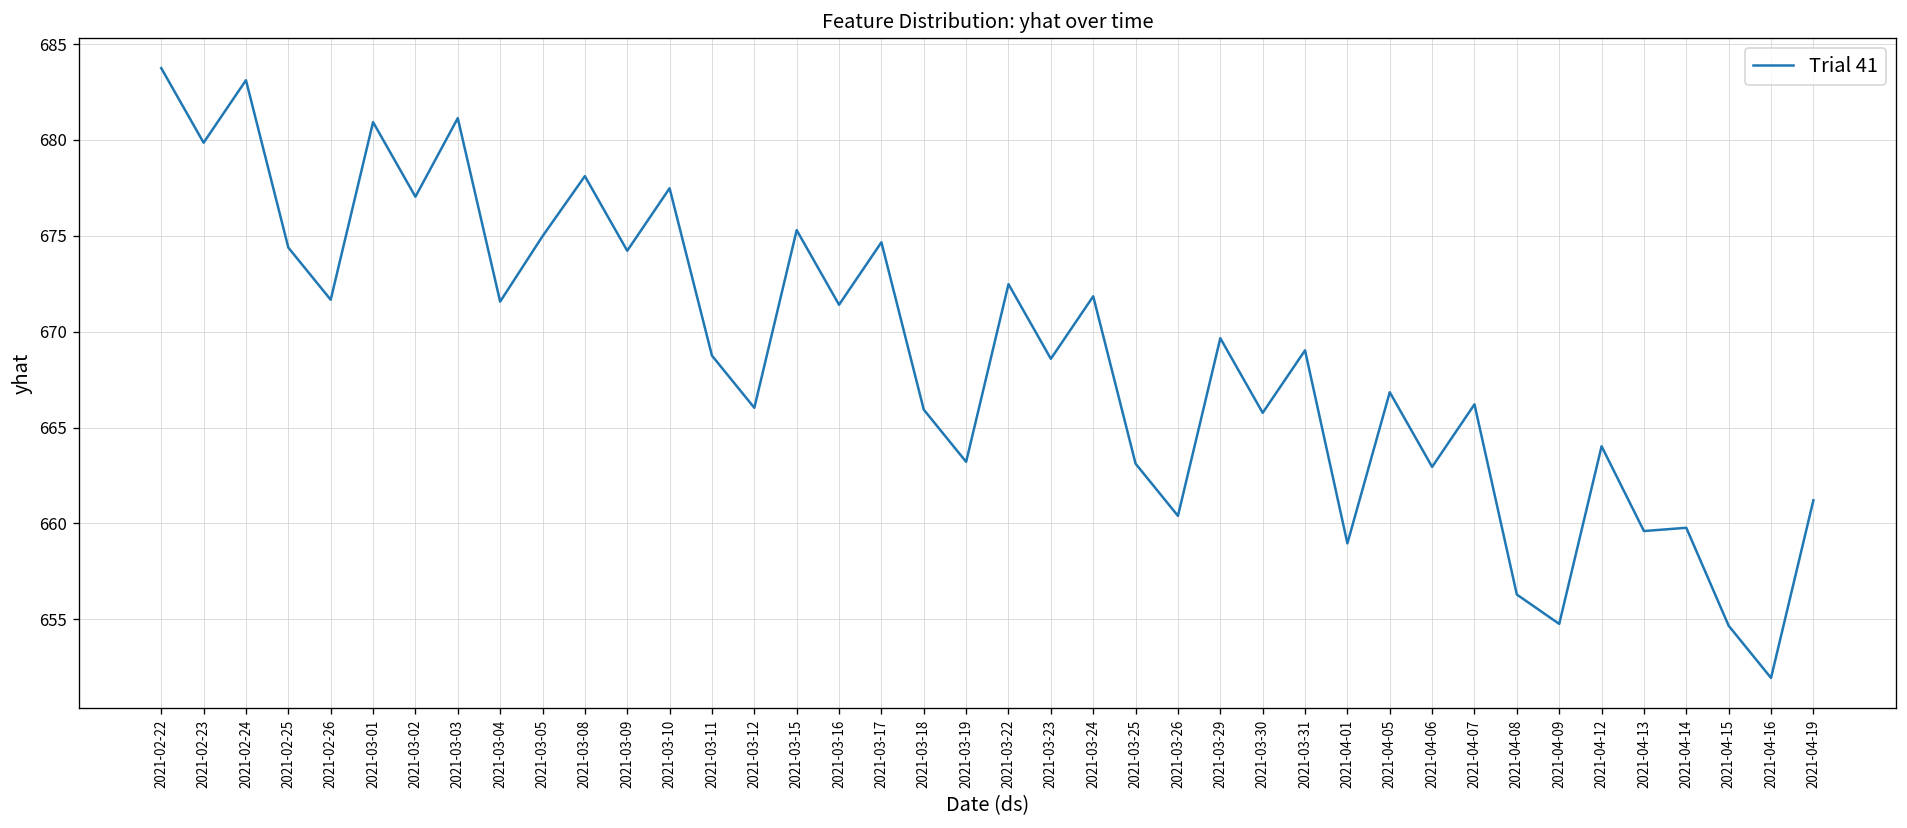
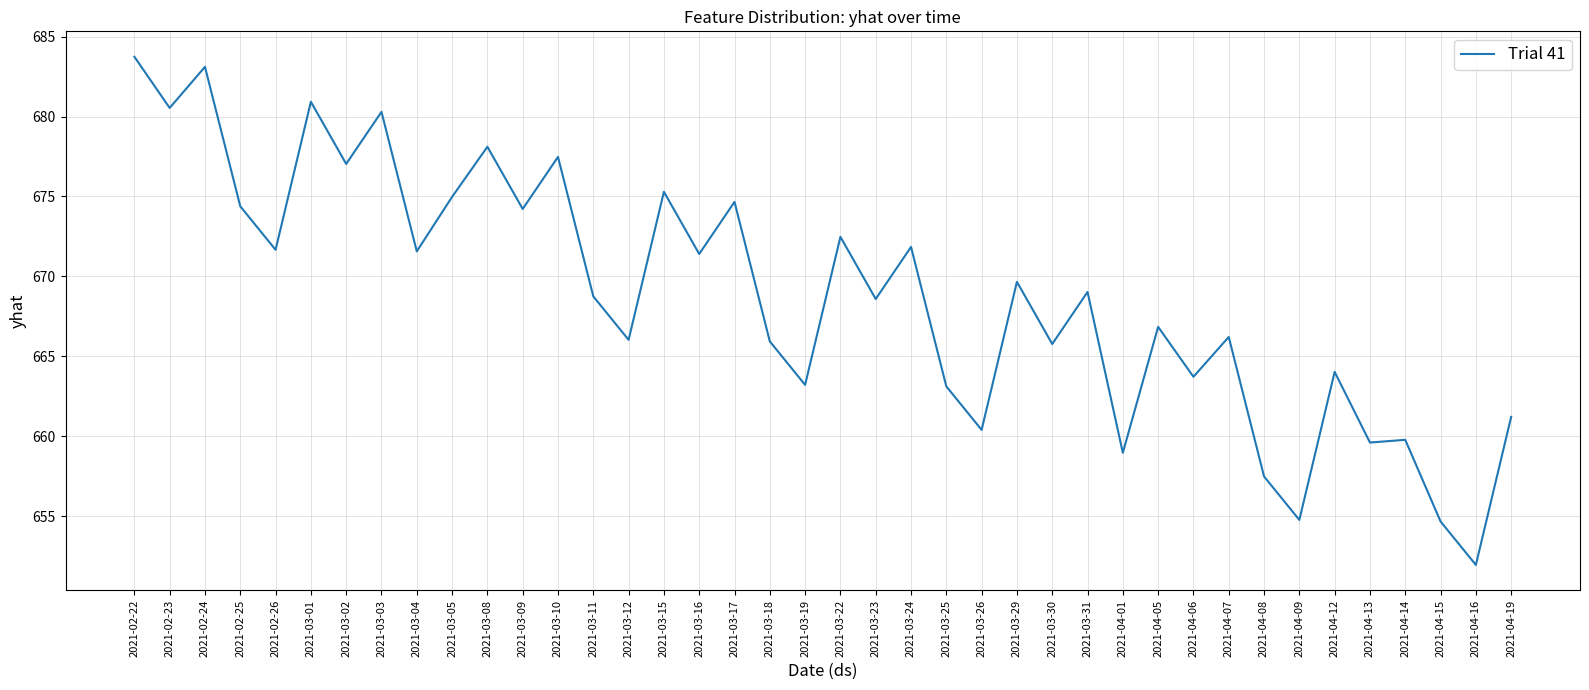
2021-02-23: 679.9 -> 680.5
2021-03-03: 681.1 -> 680.3
2021-04-06: 662.9 -> 663.7
2021-04-08: 656.3 -> 657.5
